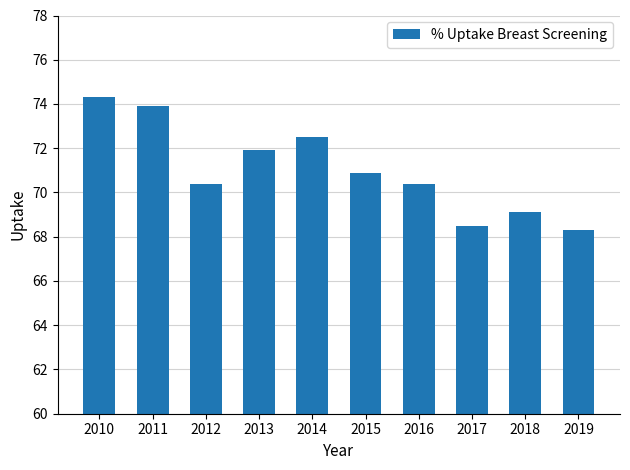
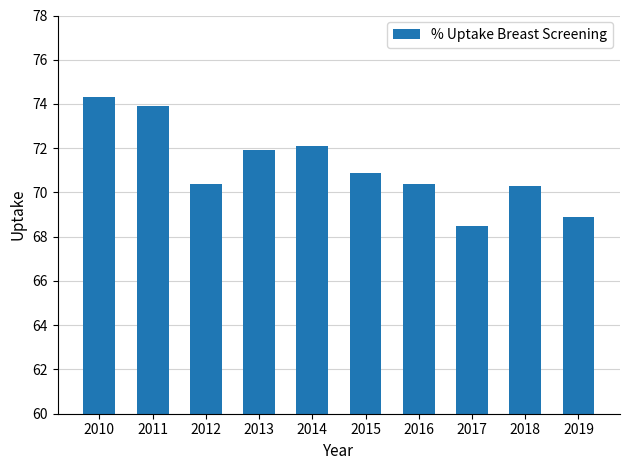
2014: 72.5 -> 72.1
2018: 69.1 -> 70.3
2019: 68.3 -> 68.9
